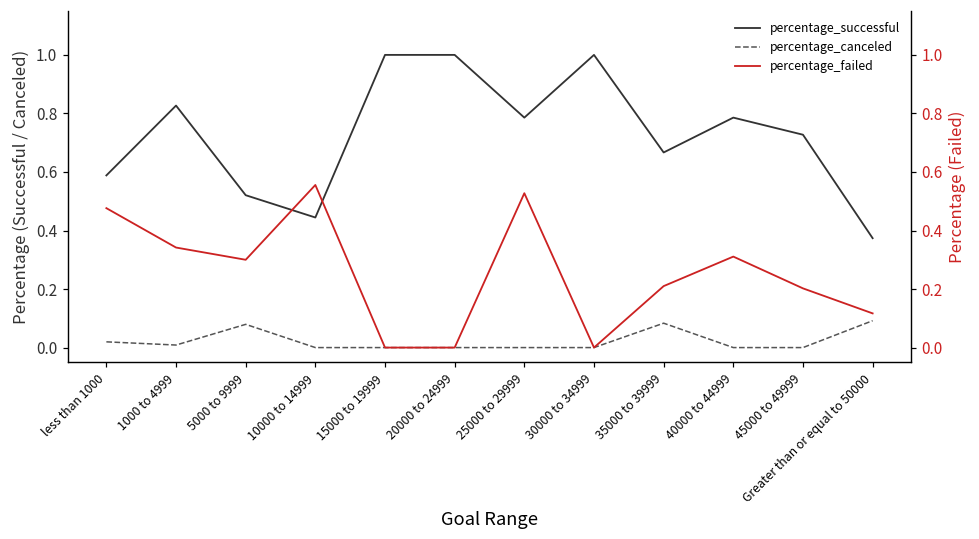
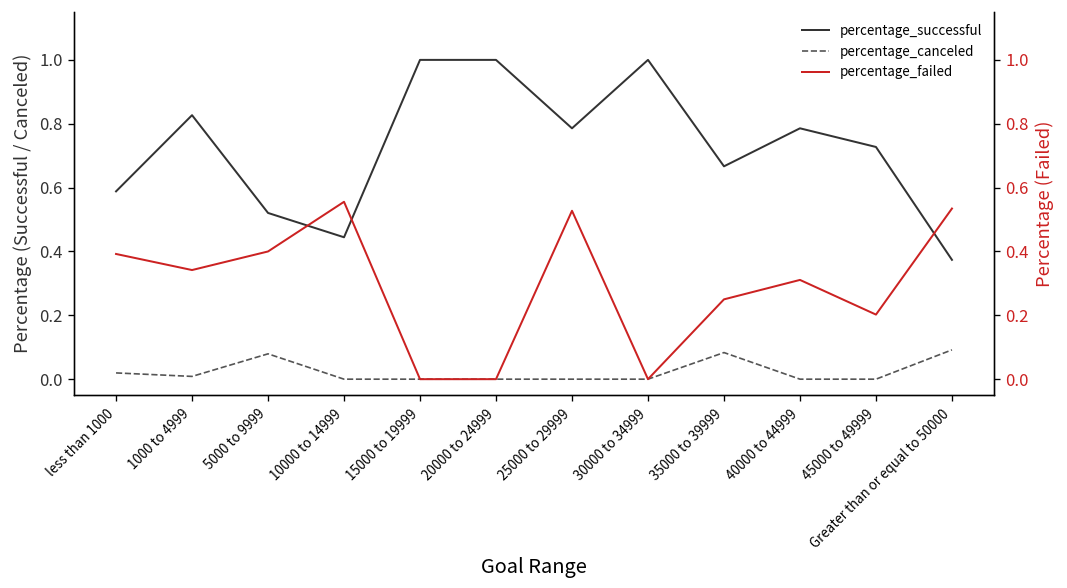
percentage_failed, less than 1000: 0.48 -> 0.39
percentage_failed, 5000 to 9999: 0.3 -> 0.4
percentage_failed, 35000 to 39999: 0.21 -> 0.25
percentage_failed, Greater than or equal to 50000: 0.12 -> 0.53
